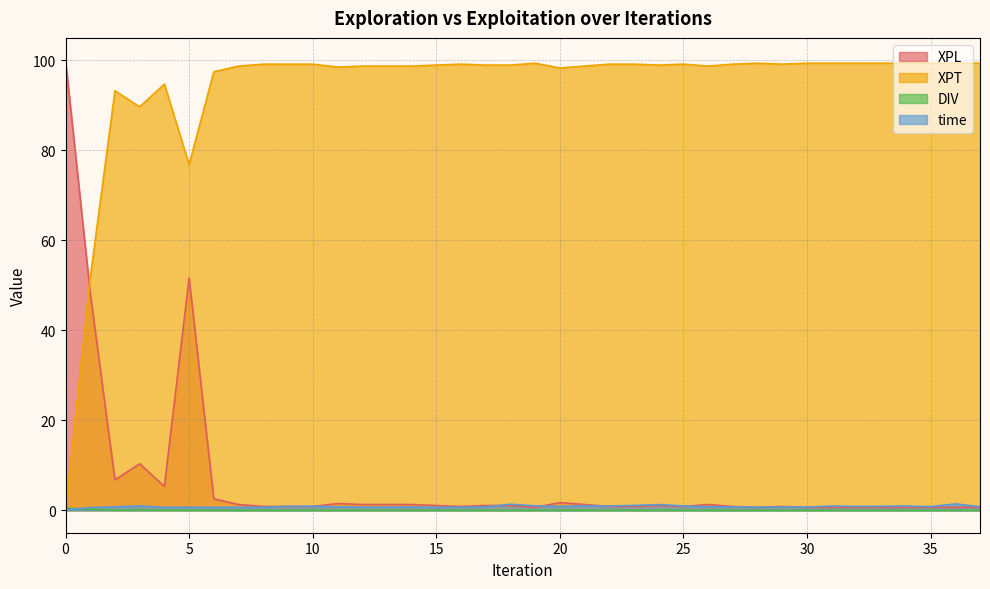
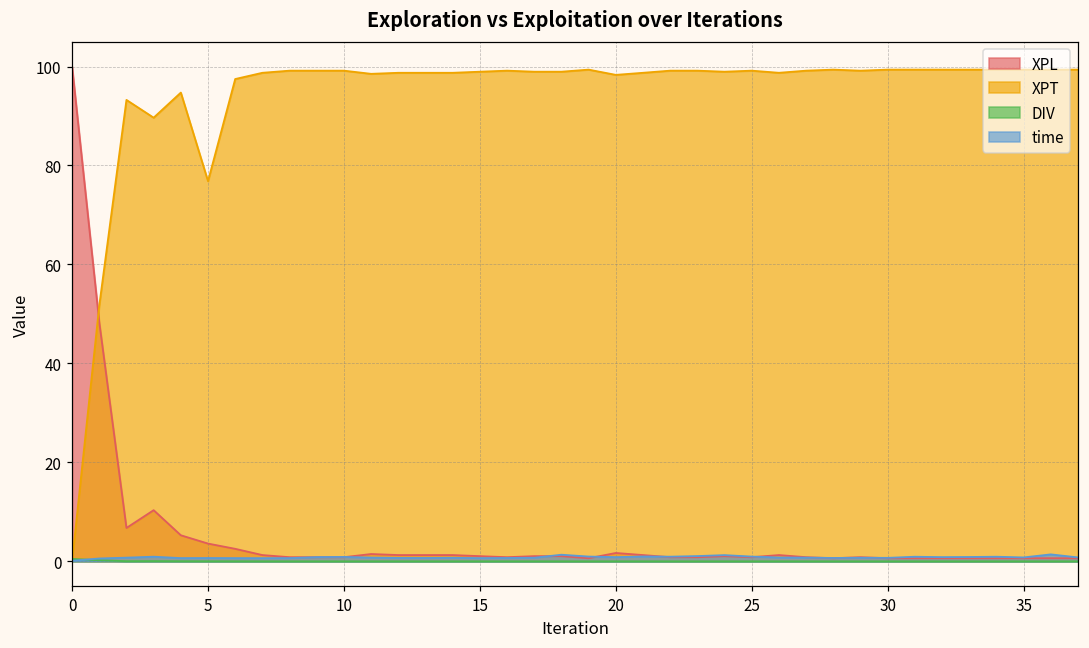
XPL, 5: 52 -> 4
